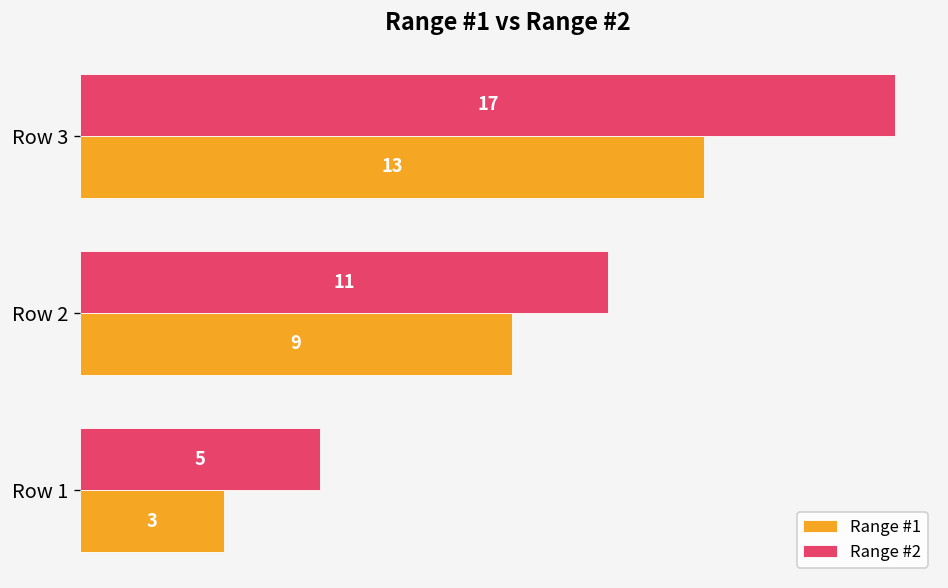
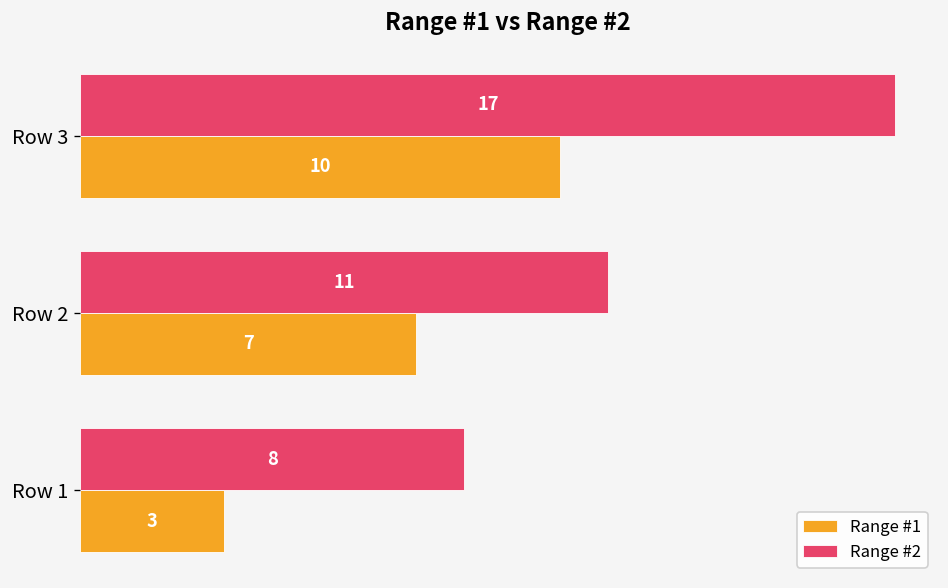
Range #1, Row 3: 13 -> 10
Range #1, Row 2: 9 -> 7
Range #2, Row 1: 5 -> 8
